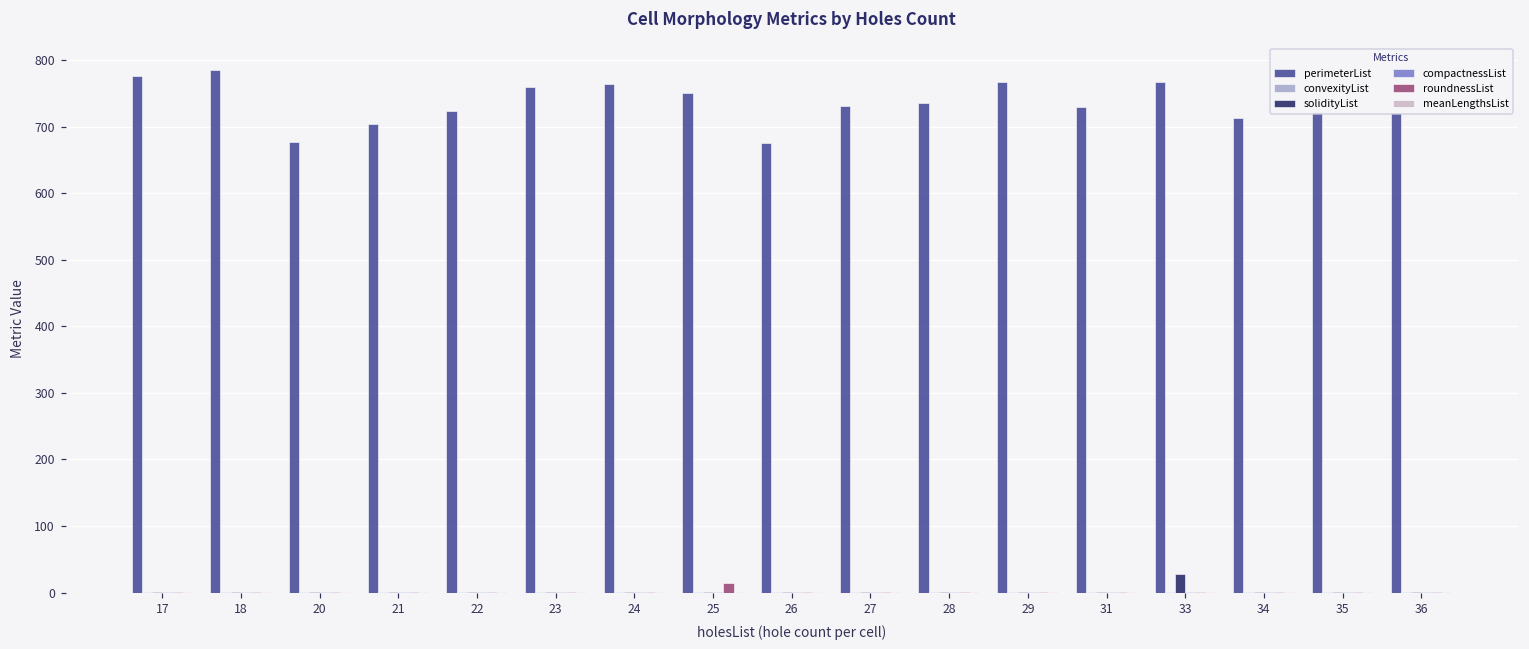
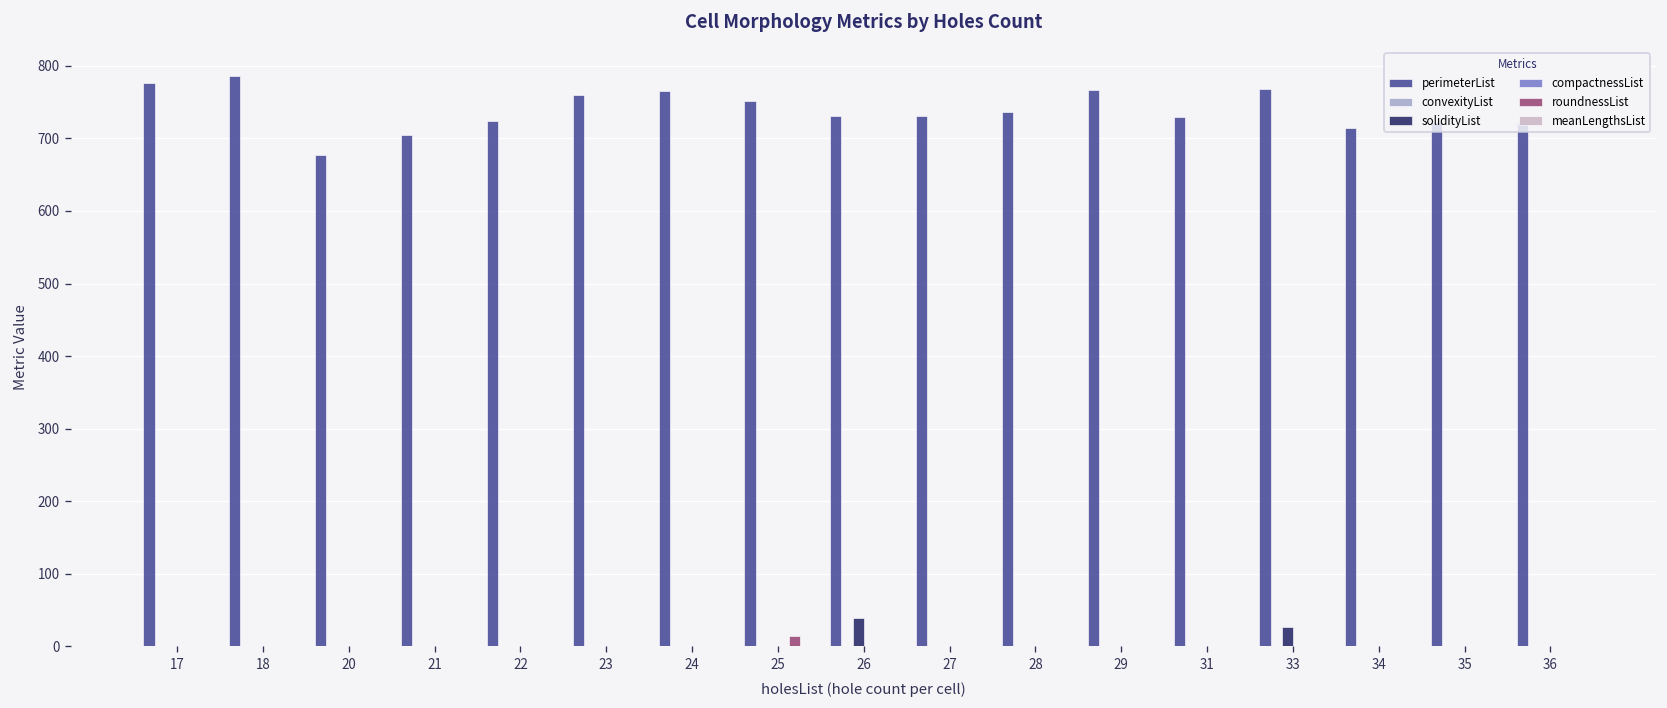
perimeterList, 26: 680 -> 730
solidityList, 26: 0 -> 40
